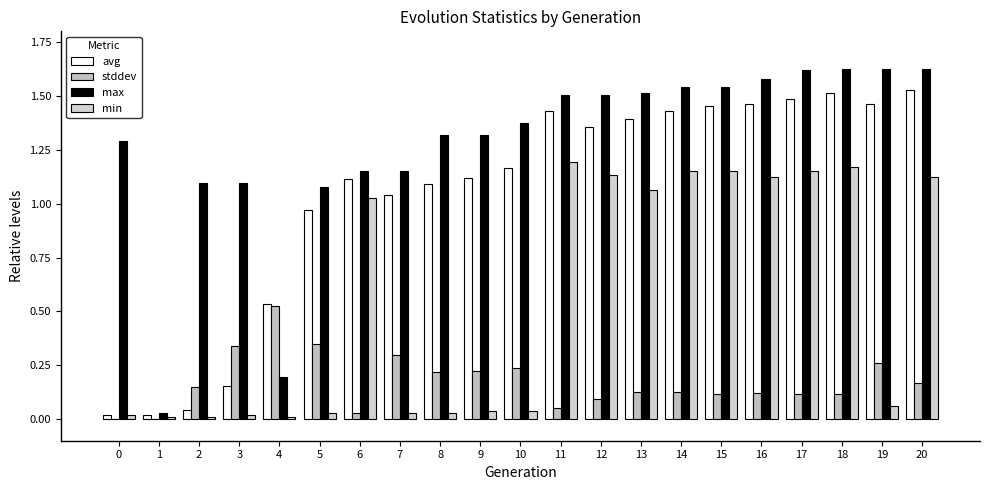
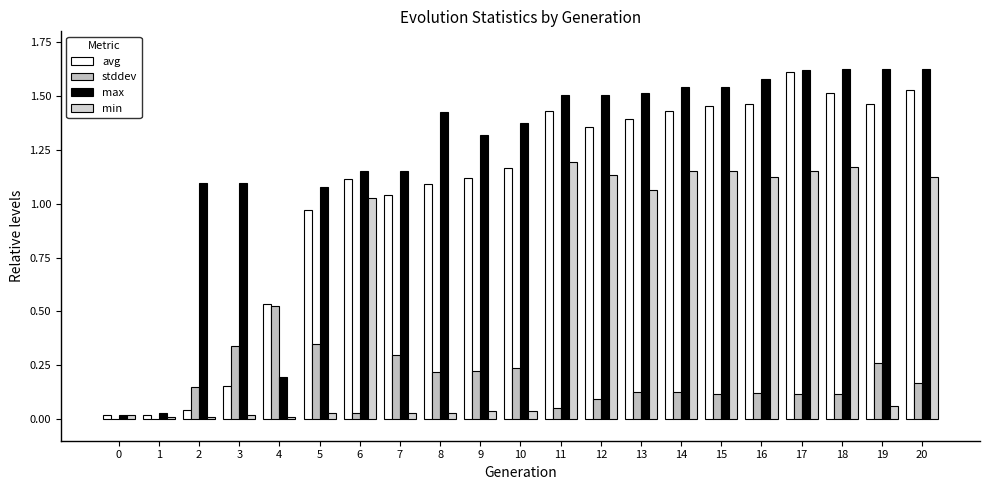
max, 0: 1.29 -> 0.02
max, 8: 1.32 -> 1.42
avg, 17: 1.49 -> 1.61
